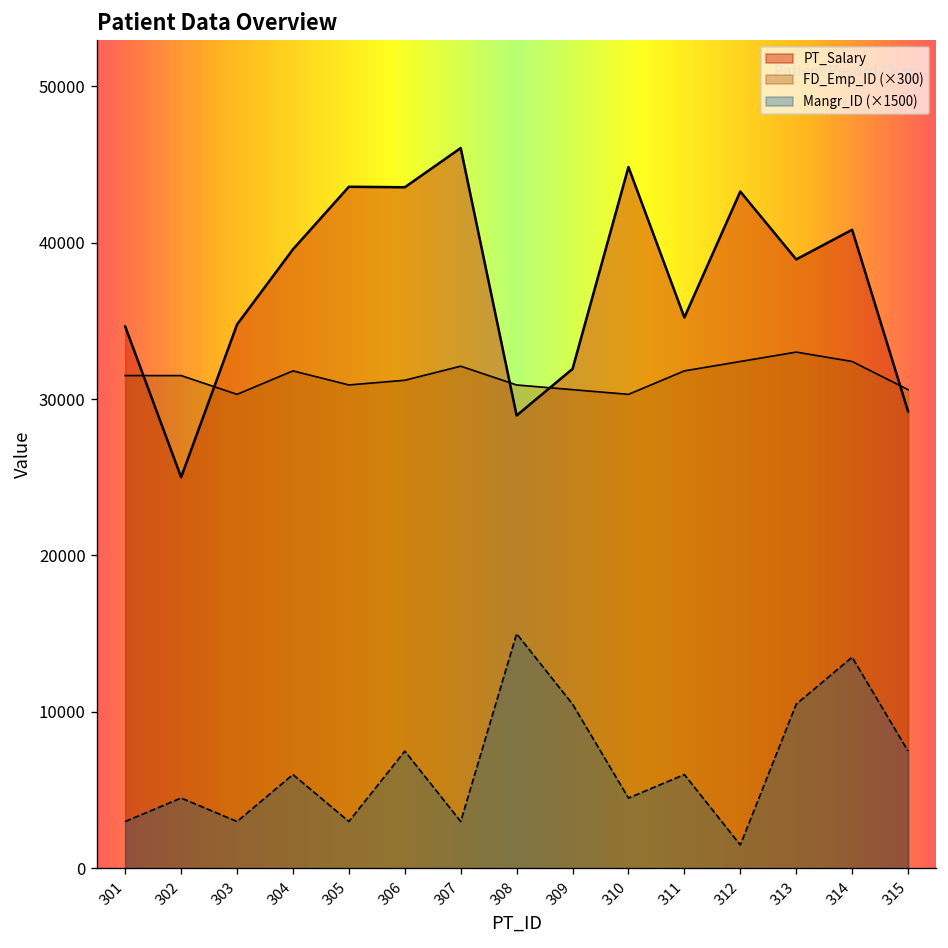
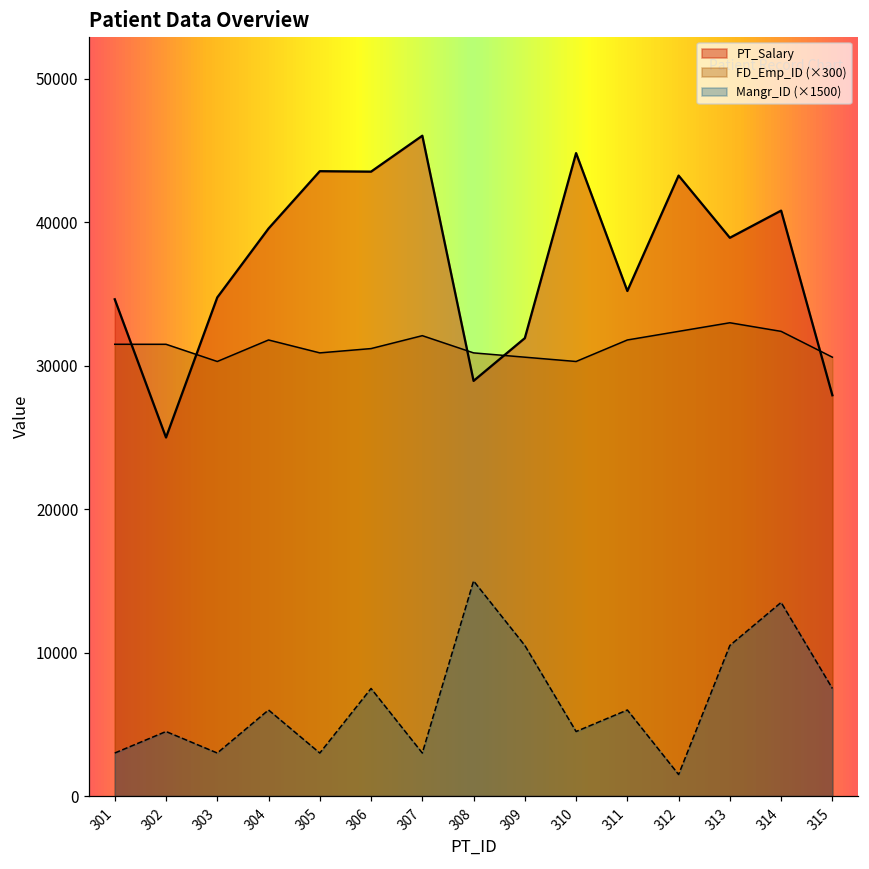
PT_Salary, 315: 29200 -> 27900
